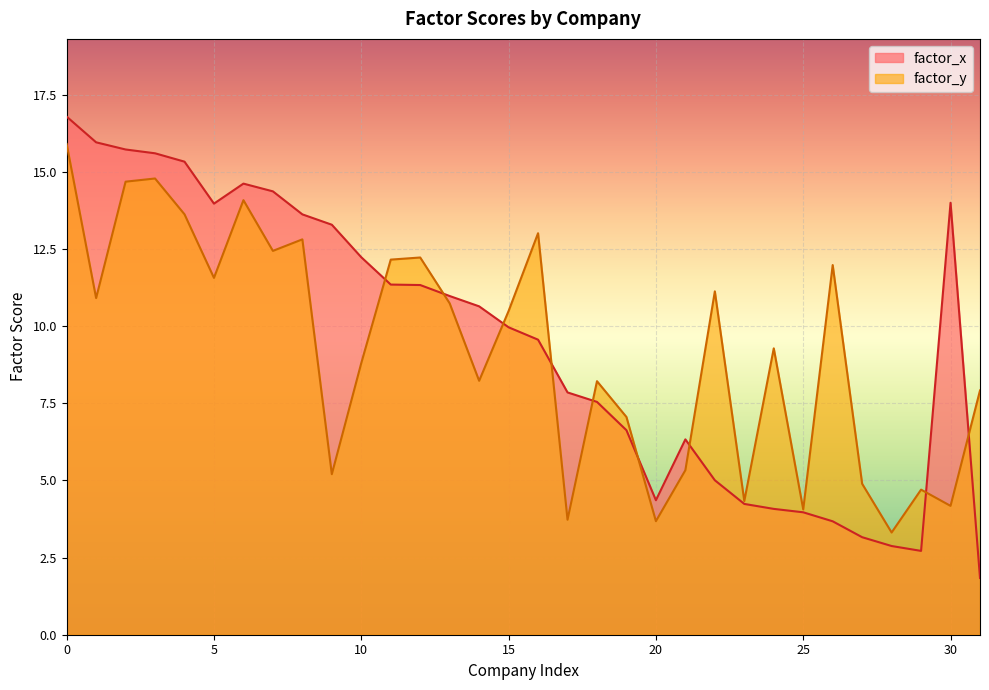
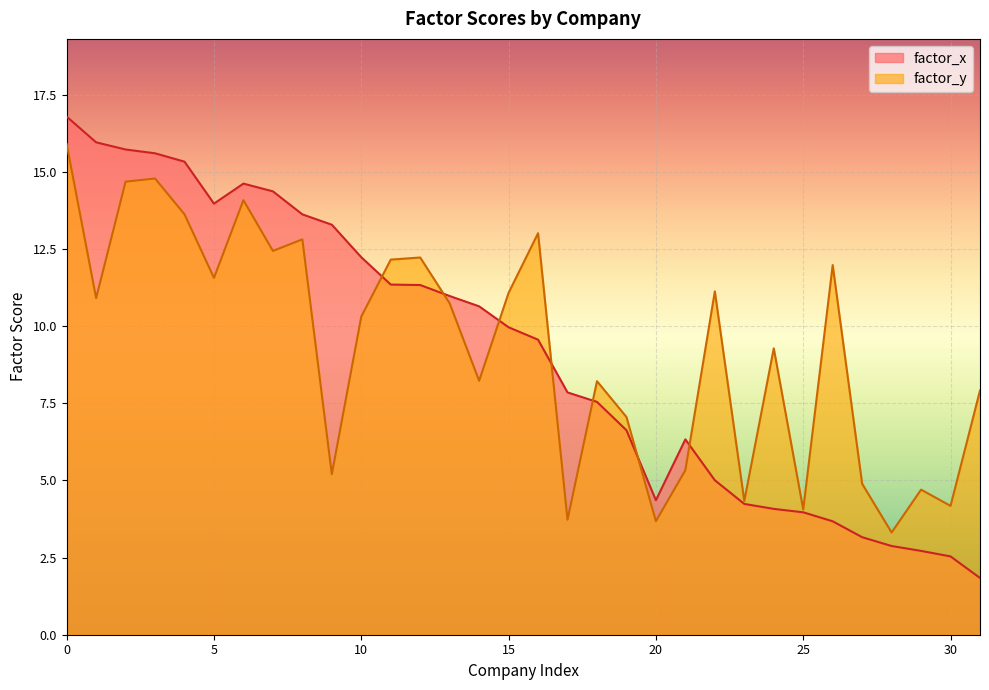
factor_y, 10: 8.8 -> 10.3
factor_y, 15: 10.5 -> 11.1
factor_x, 30: 14.0 -> 2.5
